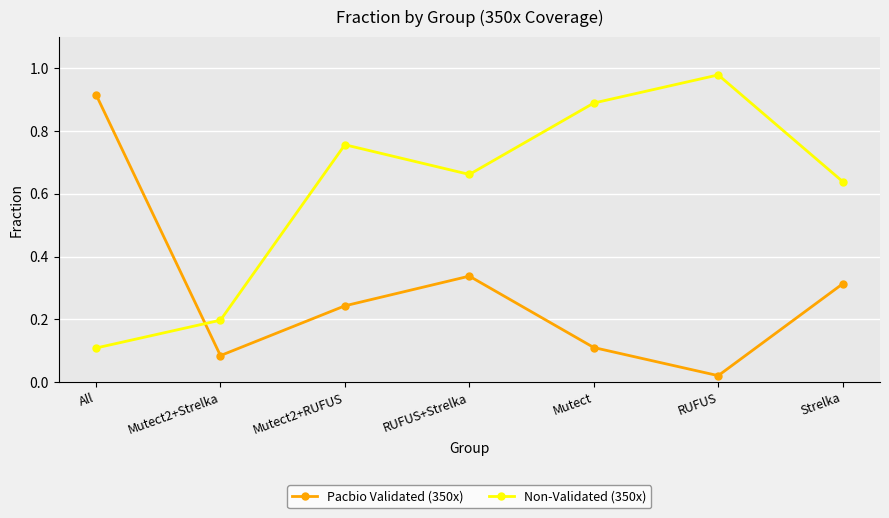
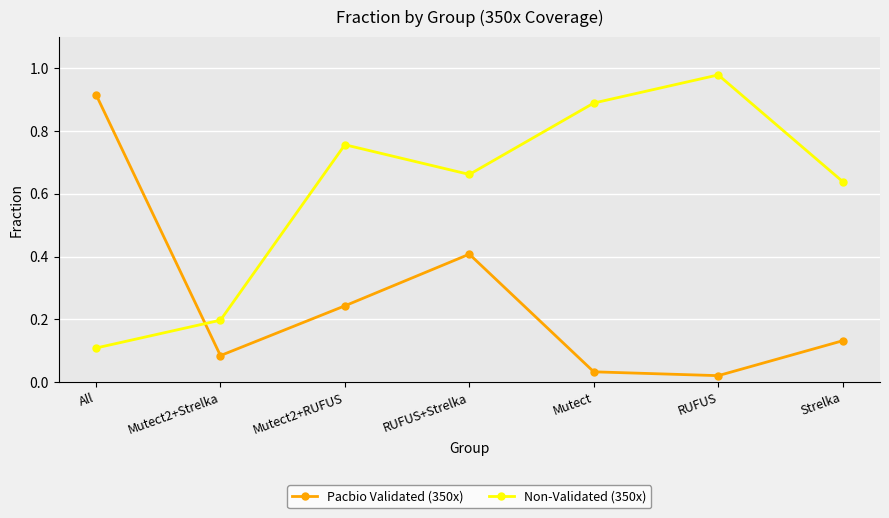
Pacbio Validated (350x), RUFUS+Strelka: 0.34 -> 0.41
Pacbio Validated (350x), Mutect: 0.11 -> 0.03
Pacbio Validated (350x), Strelka: 0.31 -> 0.13
